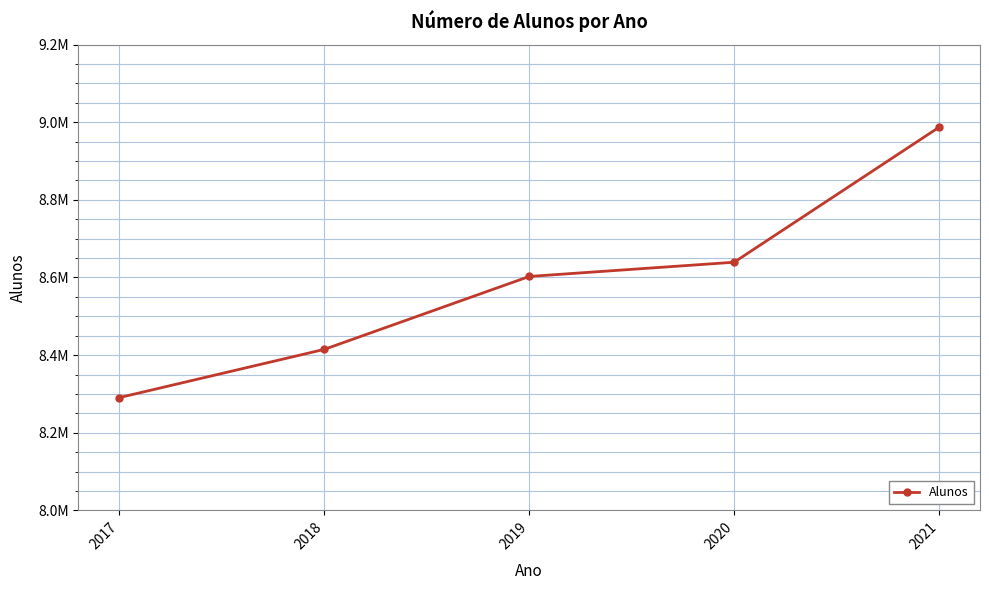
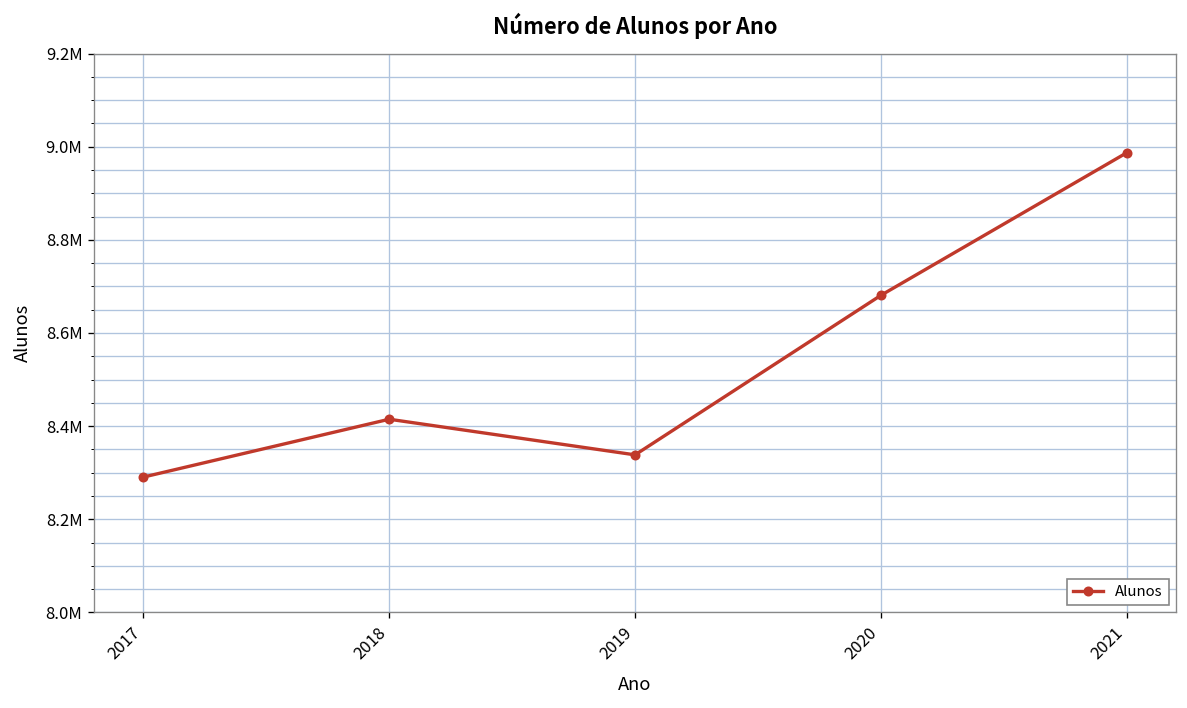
2019: 8600000 -> 8340000
2020: 8640000 -> 8680000
